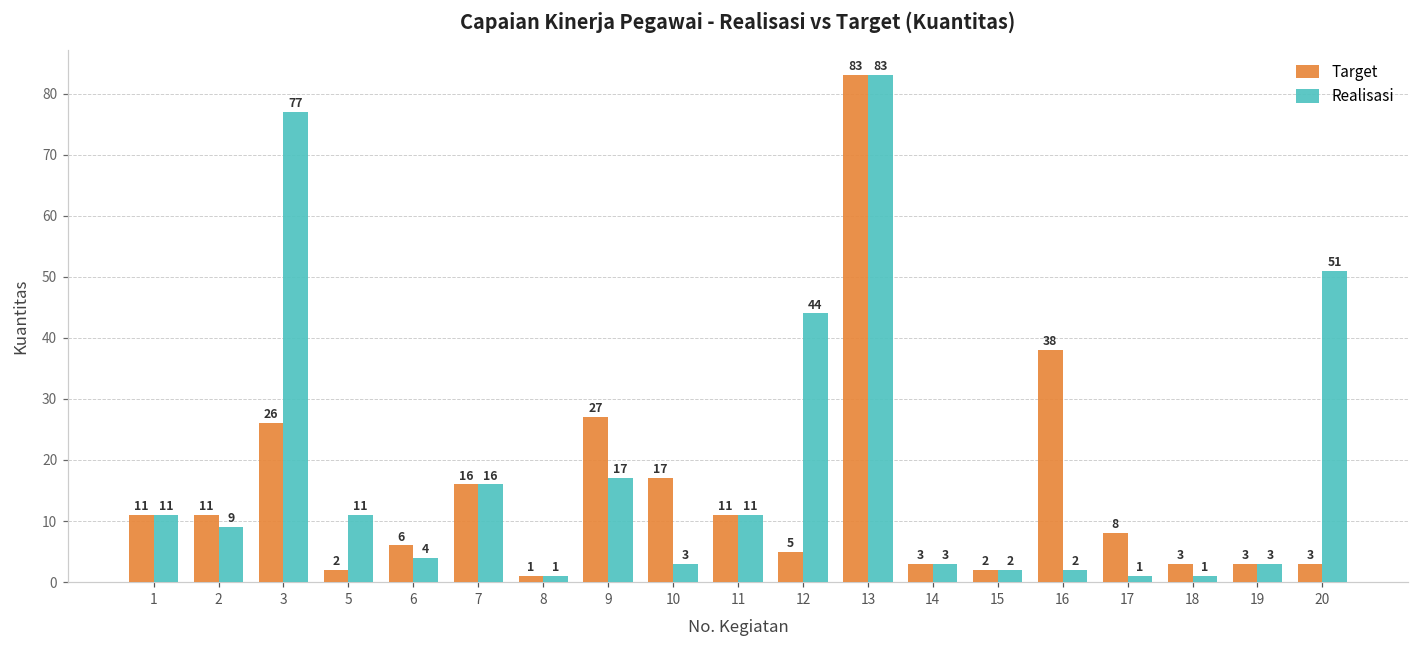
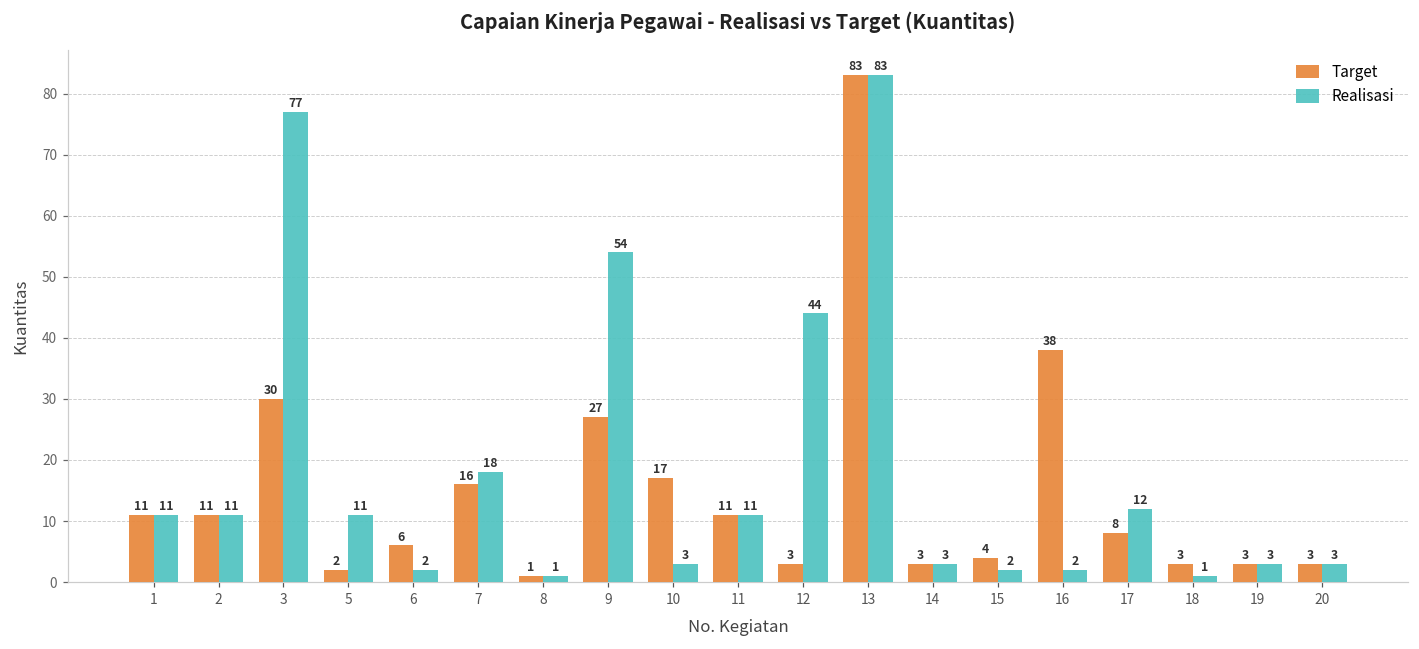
Realisasi, 2: 9 -> 11
Target, 3: 26 -> 30
Realisasi, 6: 4 -> 2
Realisasi, 7: 16 -> 18
Realisasi, 9: 17 -> 54
Target, 12: 5 -> 3
Target, 15: 2 -> 4
Realisasi, 17: 1 -> 12
Realisasi, 20: 51 -> 3
